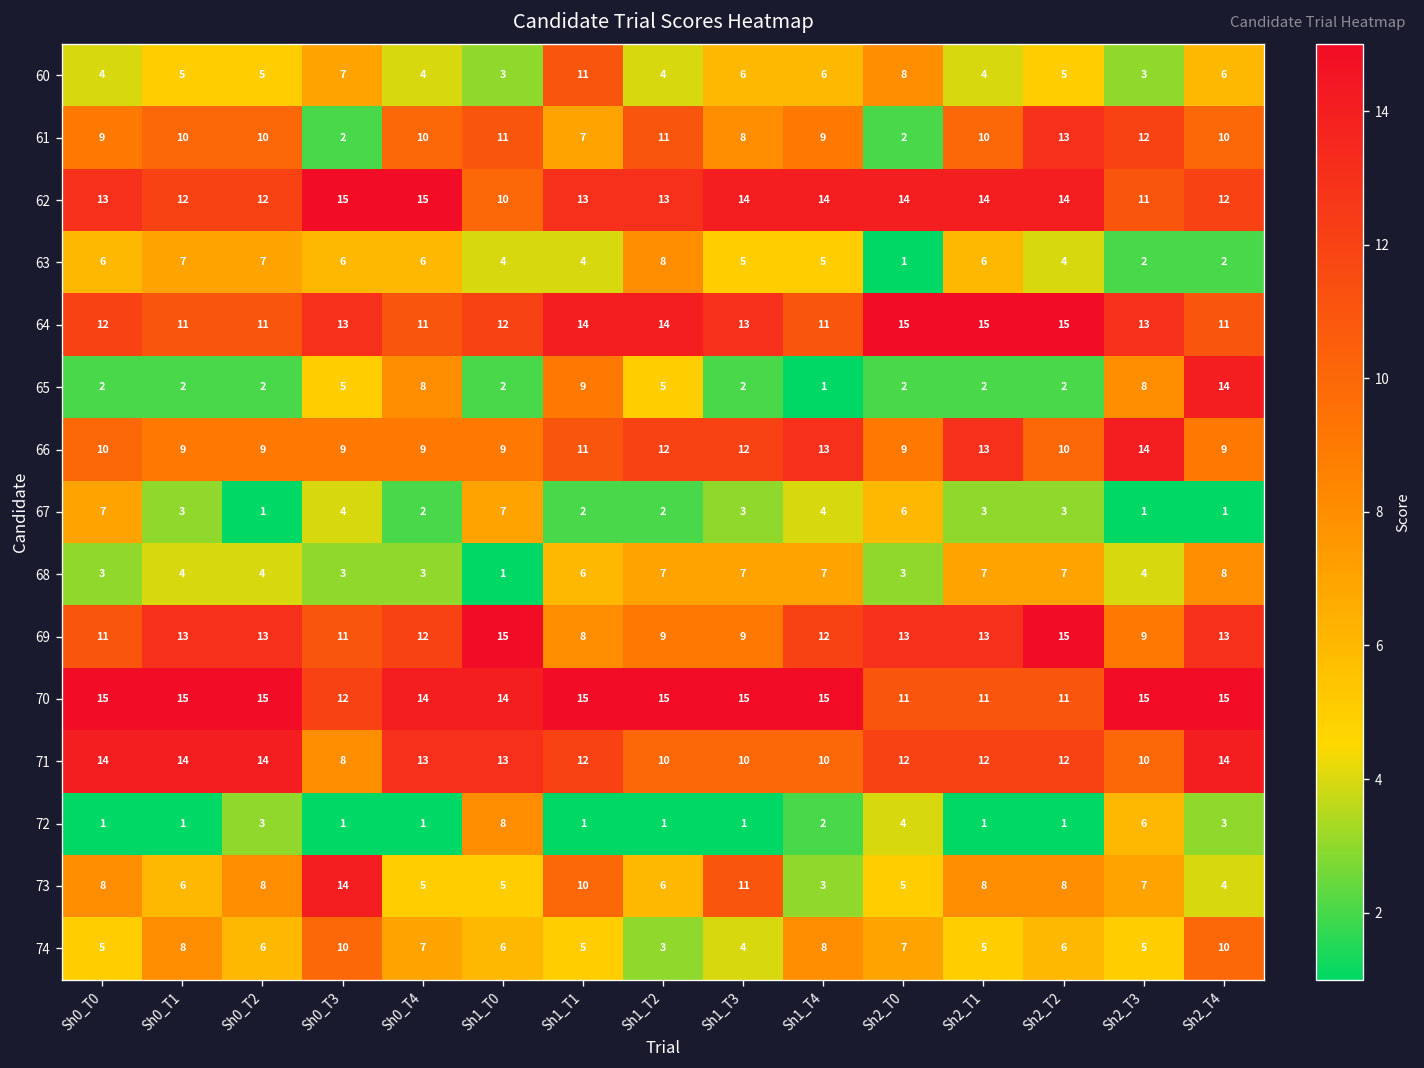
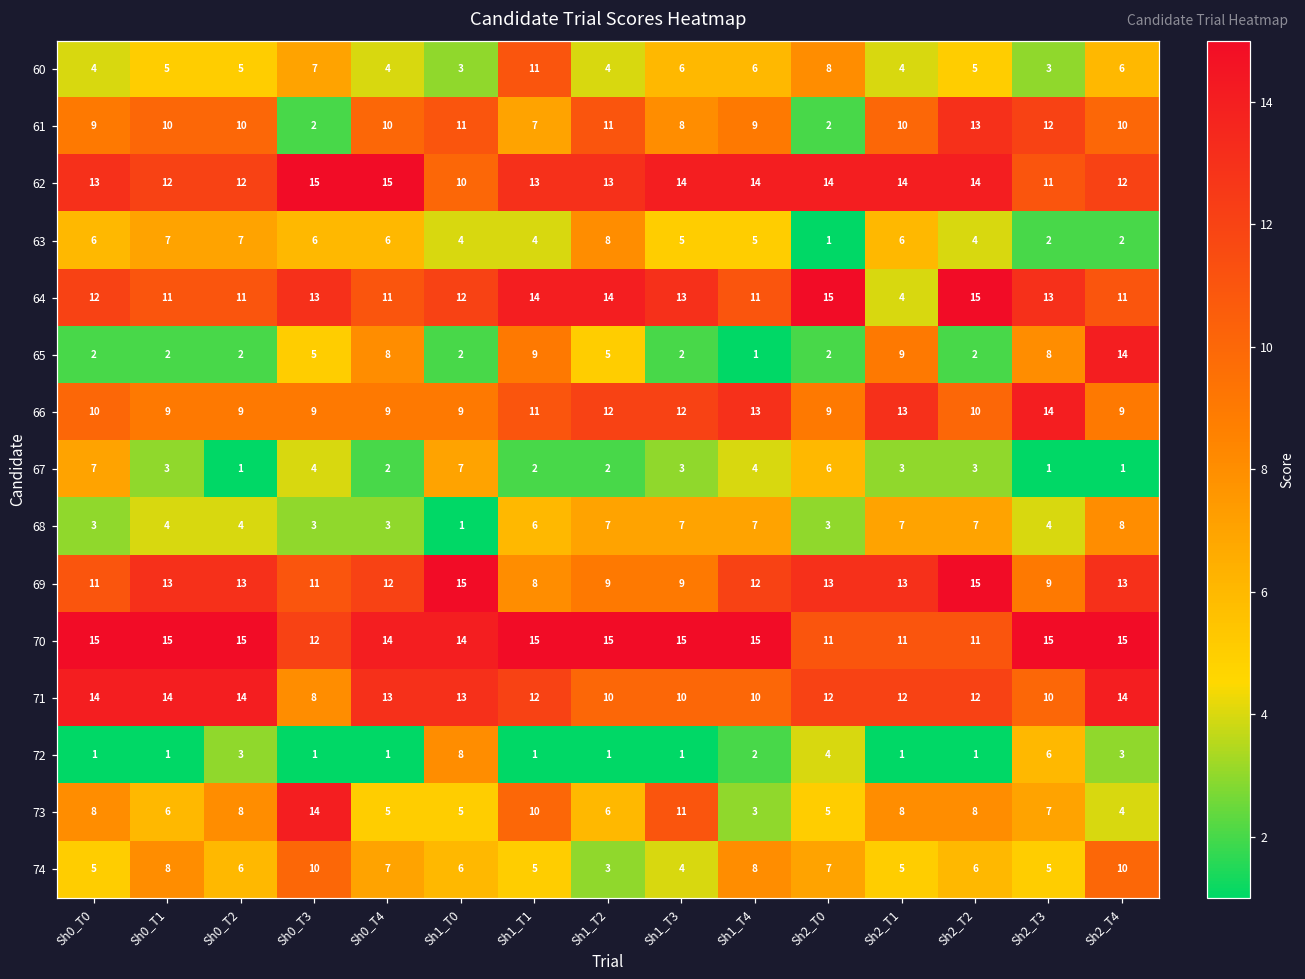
64, Sh2_T1: 15 -> 4
65, Sh2_T1: 2 -> 9
